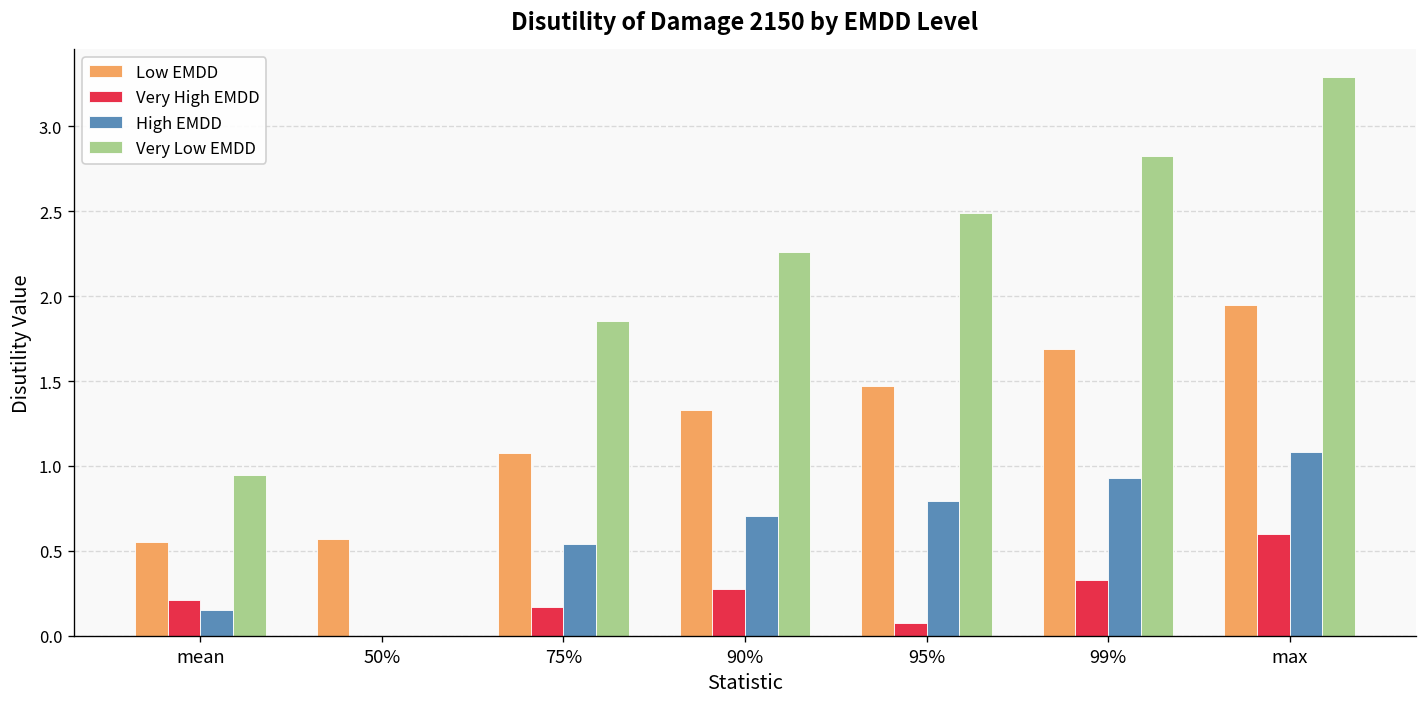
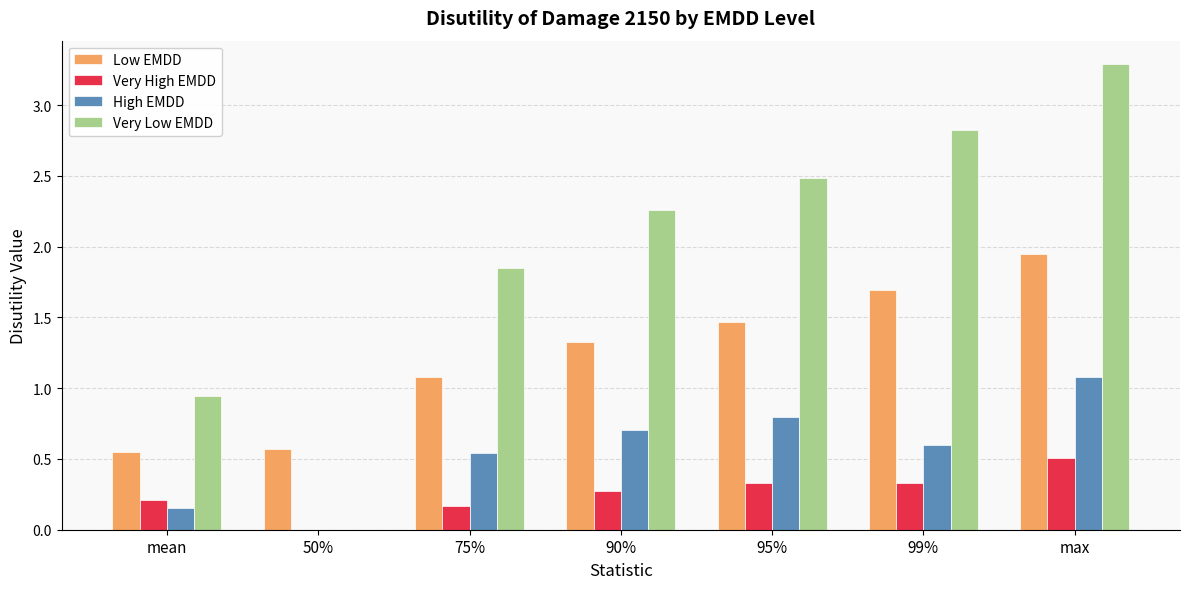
Very High EMDD, 95%: 0.08 -> 0.33
High EMDD, 99%: 0.93 -> 0.60
Very High EMDD, max: 0.60 -> 0.51
